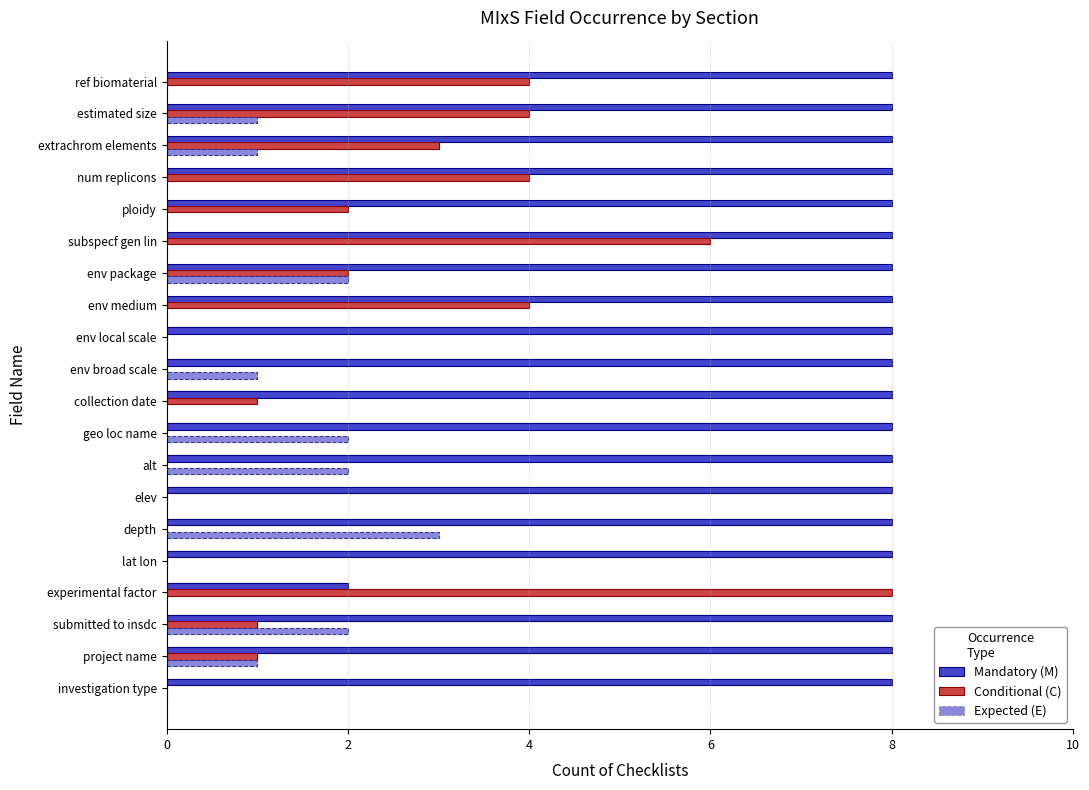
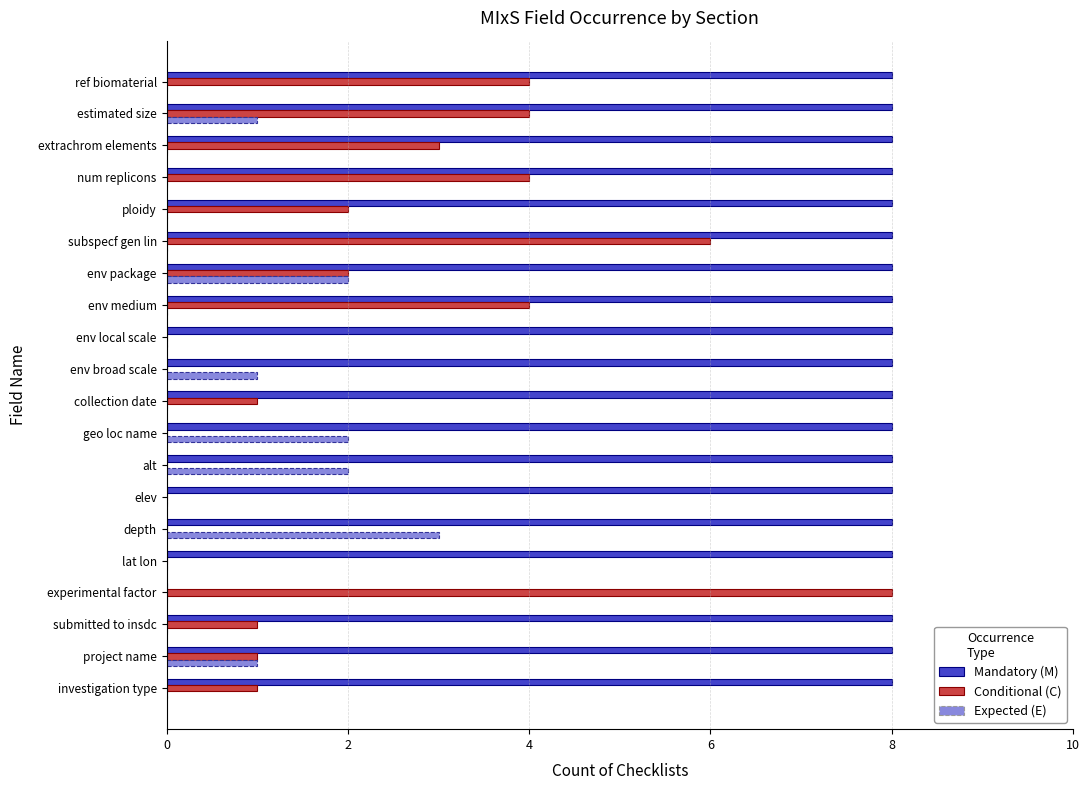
Expected (E), extrachrom elements: 1 -> 0
Mandatory (M), experimental factor: 2 -> 0
Expected (E), submitted to insdc: 2 -> 0
Conditional (C), investigation type: 0 -> 1
